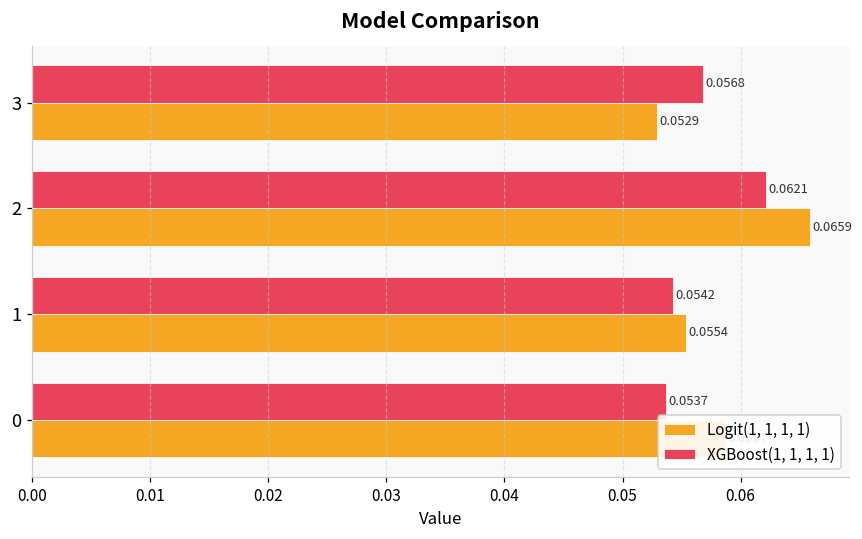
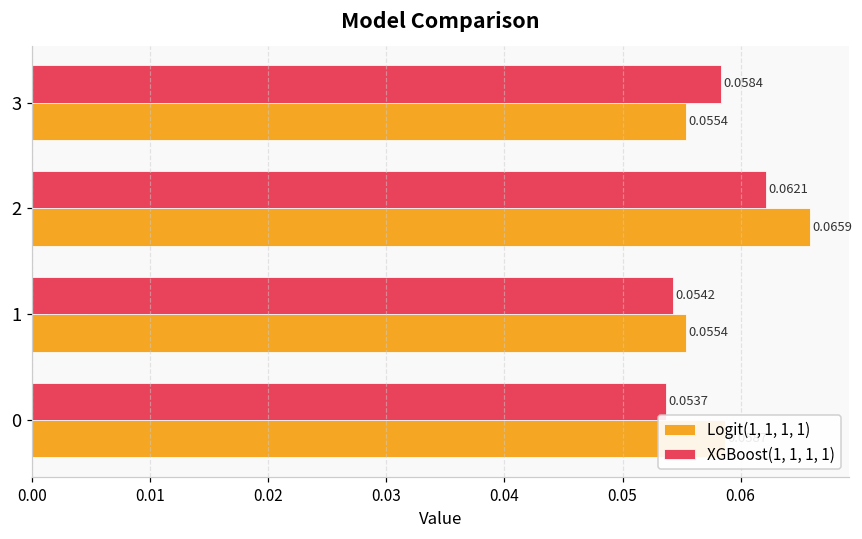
XGBoost(1, 1, 1, 1), 3: 0.0568 -> 0.0584
Logit(1, 1, 1, 1), 3: 0.0529 -> 0.0554
